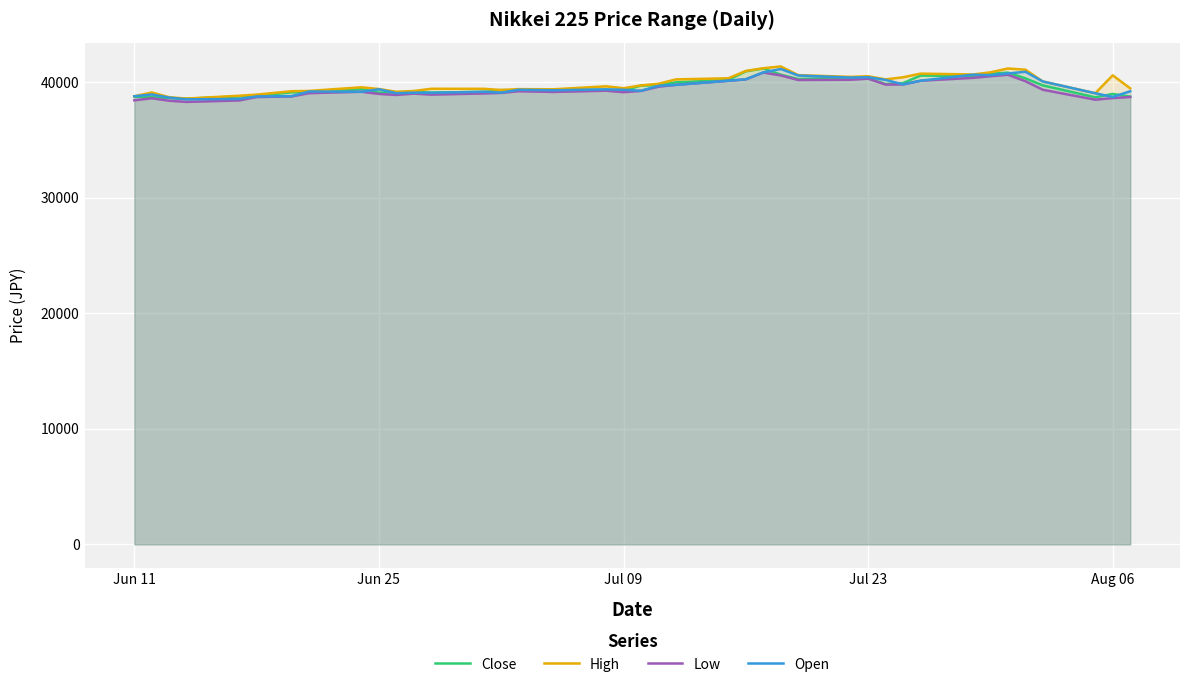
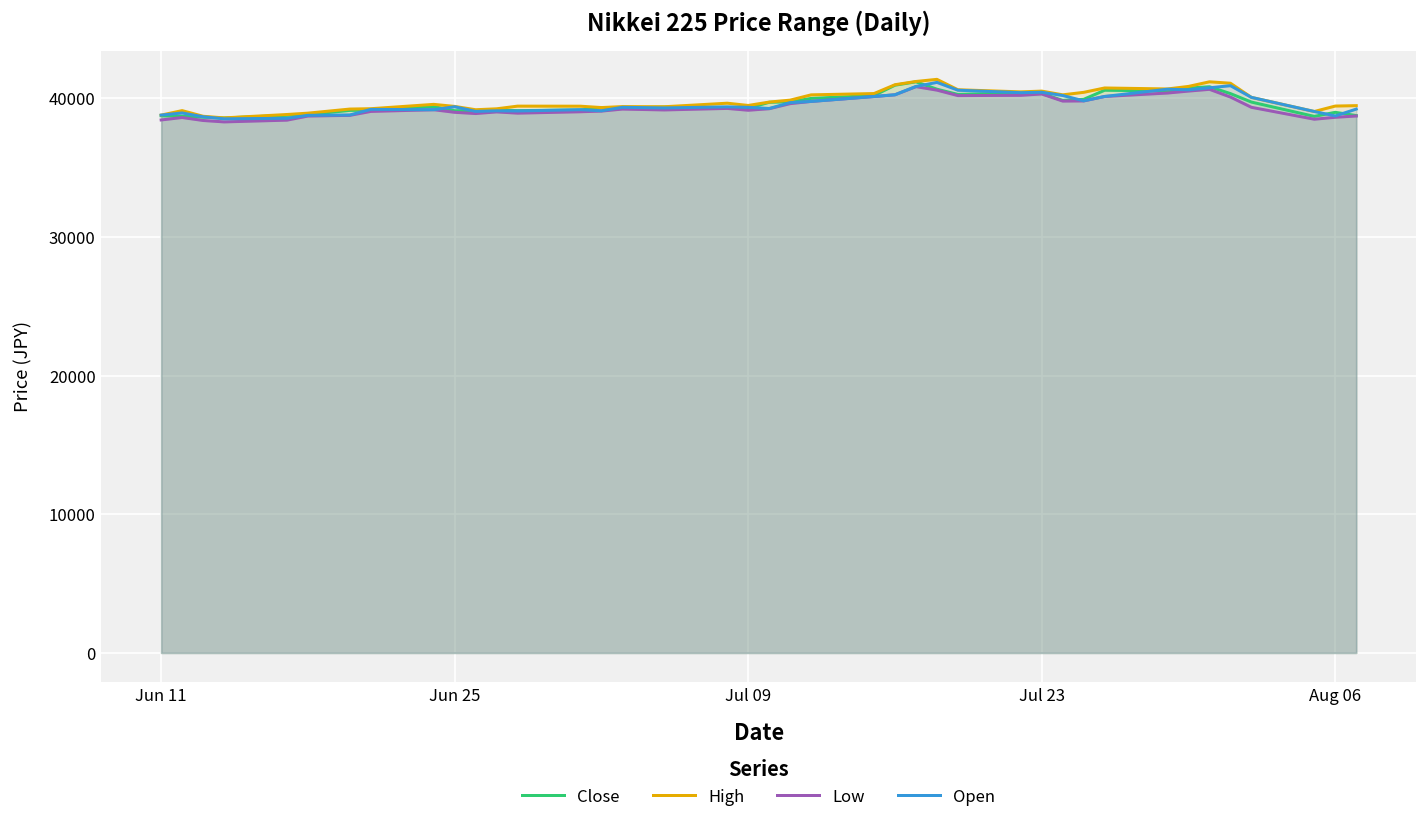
High, Aug 06: 40600 -> 39400
